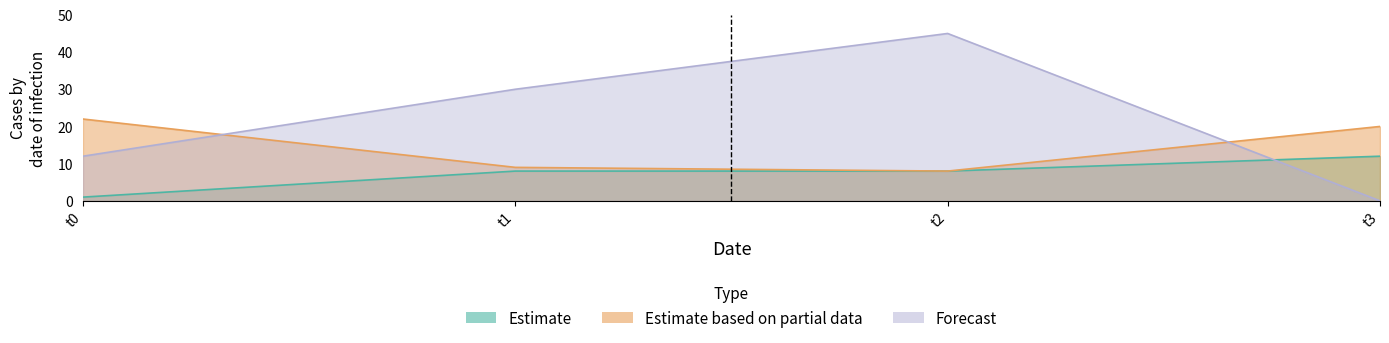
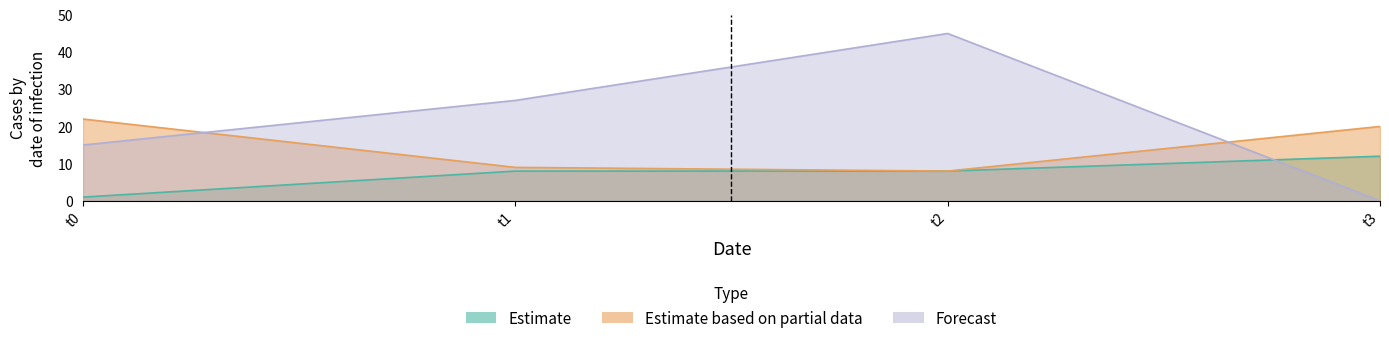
Forecast, t0: 12 -> 15
Forecast, t1: 30 -> 27
